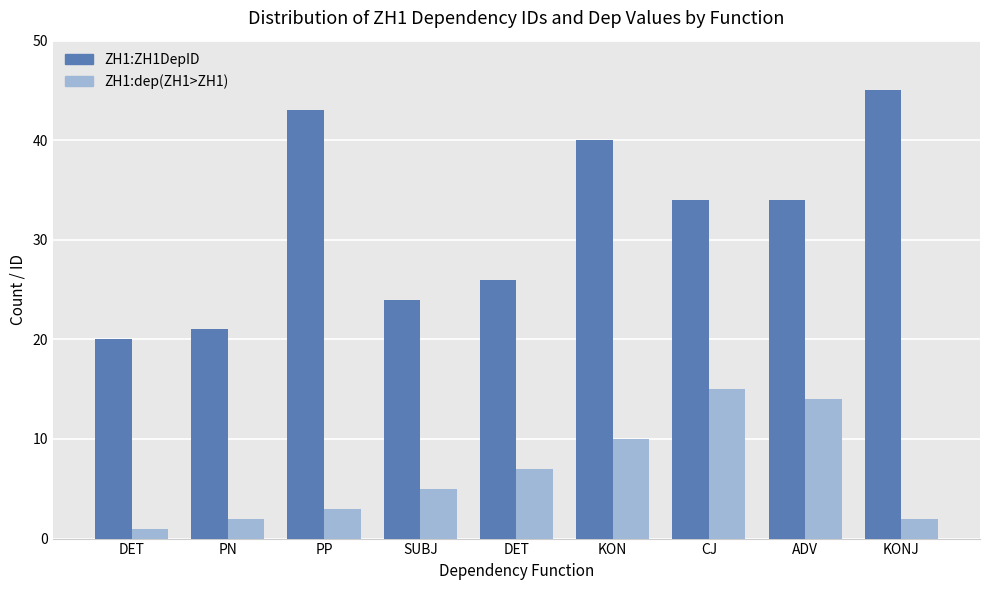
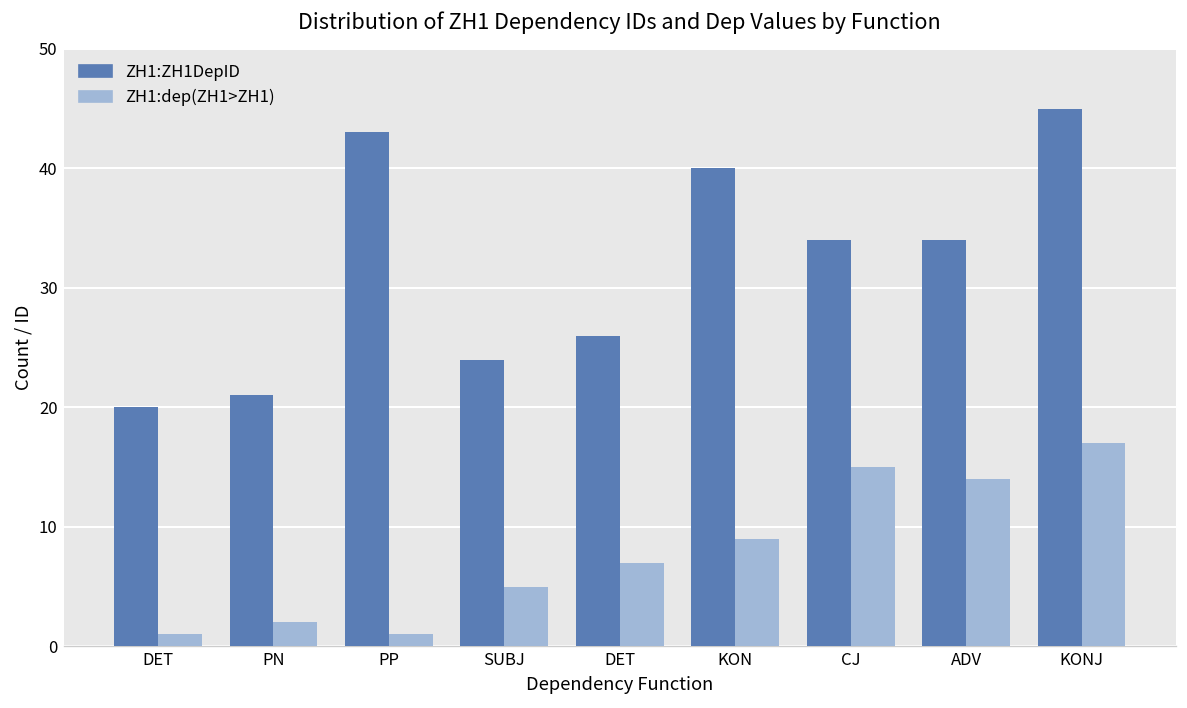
ZH1:dep(ZH1>ZH1), PP: 3 -> 1
ZH1:dep(ZH1>ZH1), KON: 10 -> 9
ZH1:dep(ZH1>ZH1), KONJ: 2 -> 17
